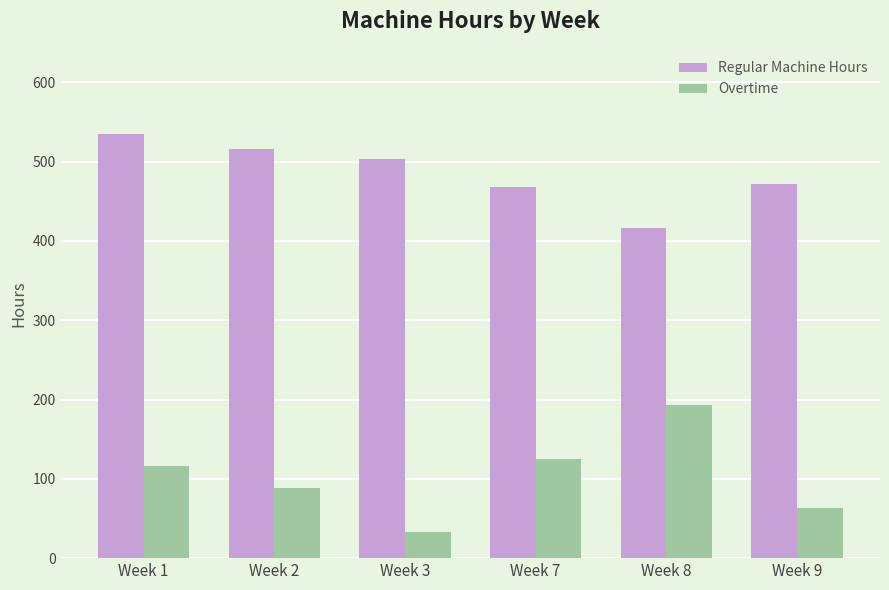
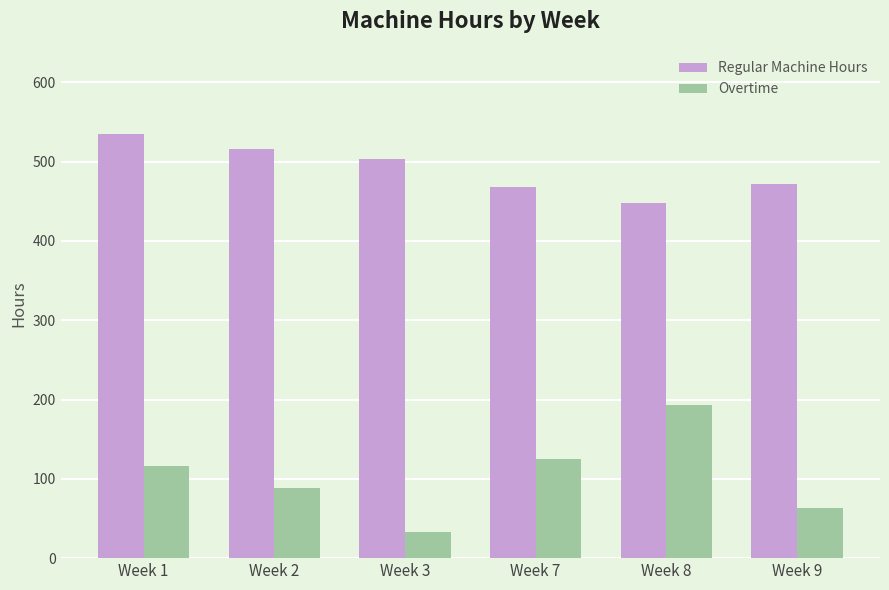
Regular Machine Hours, Week 8: 420 -> 450
